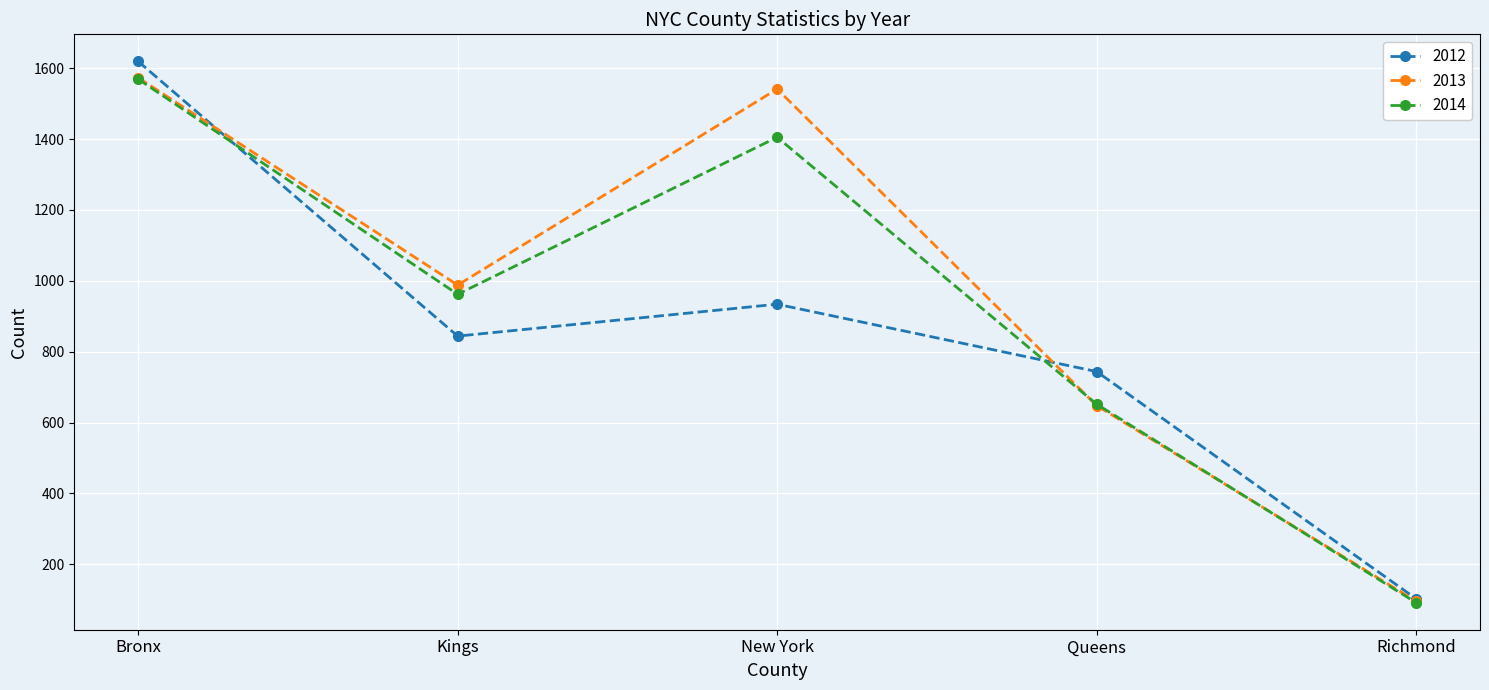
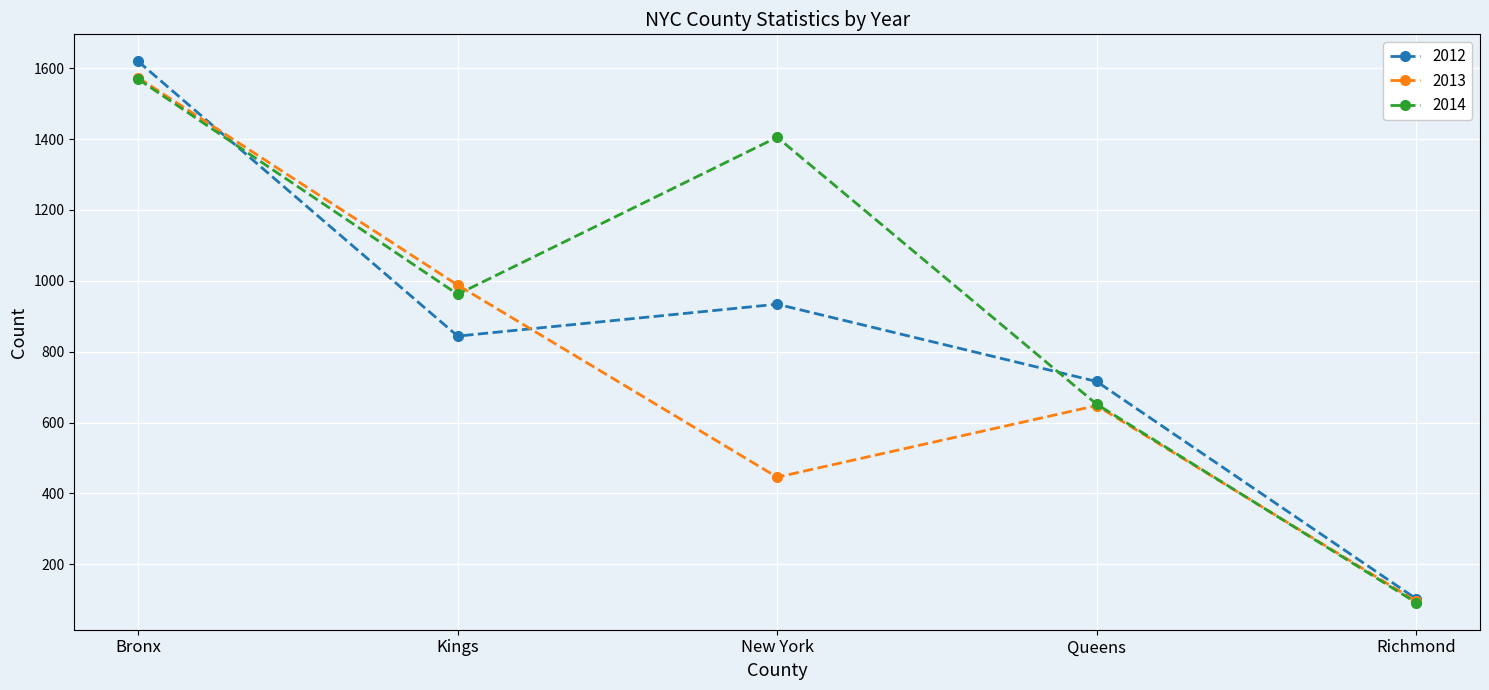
2013, New York: 1540 -> 450
2012, Queens: 740 -> 720
